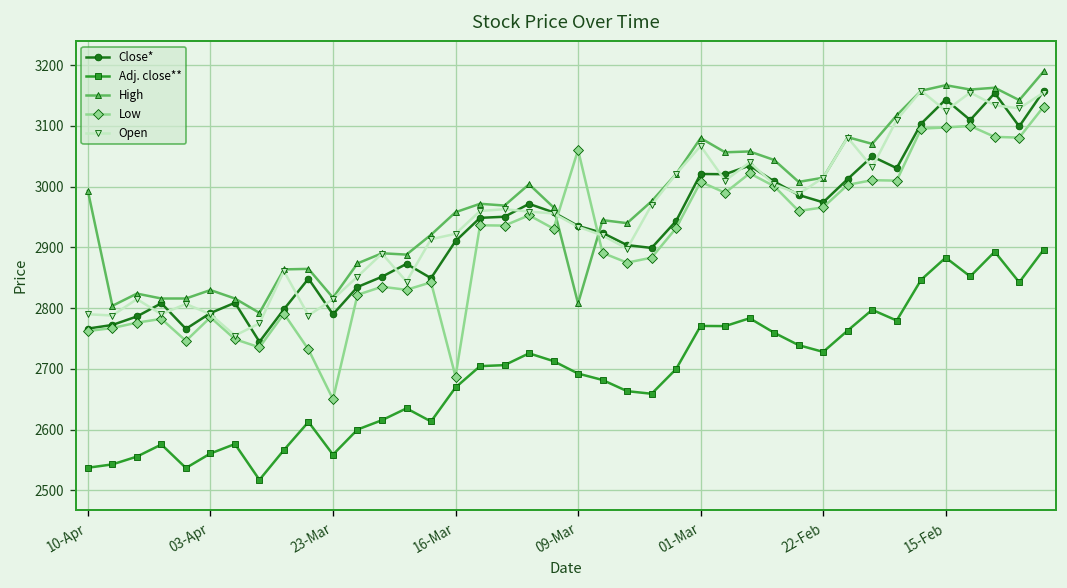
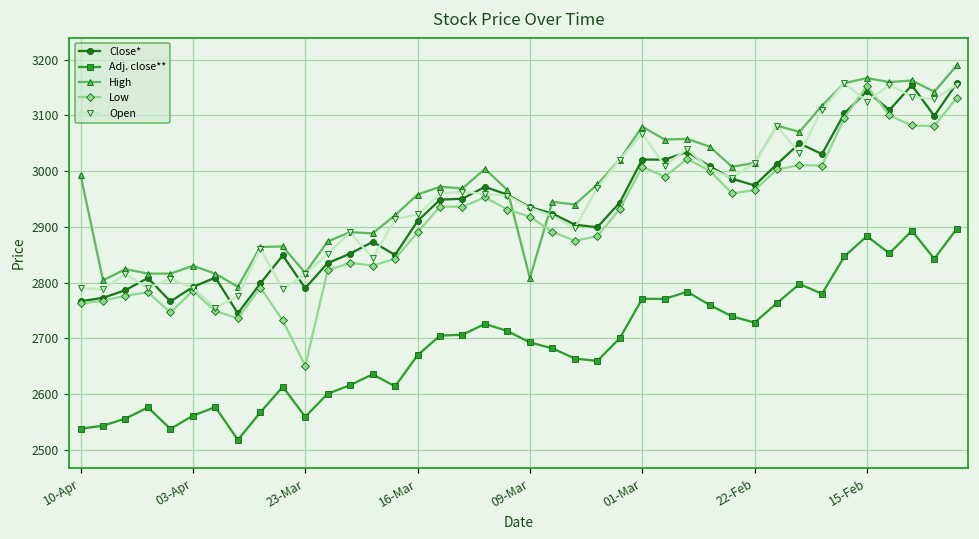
Low, 16-Mar: 2690 -> 2890
Low, 09-Mar: 3060 -> 2920
Low, 15-Feb: 3100 -> 3150
